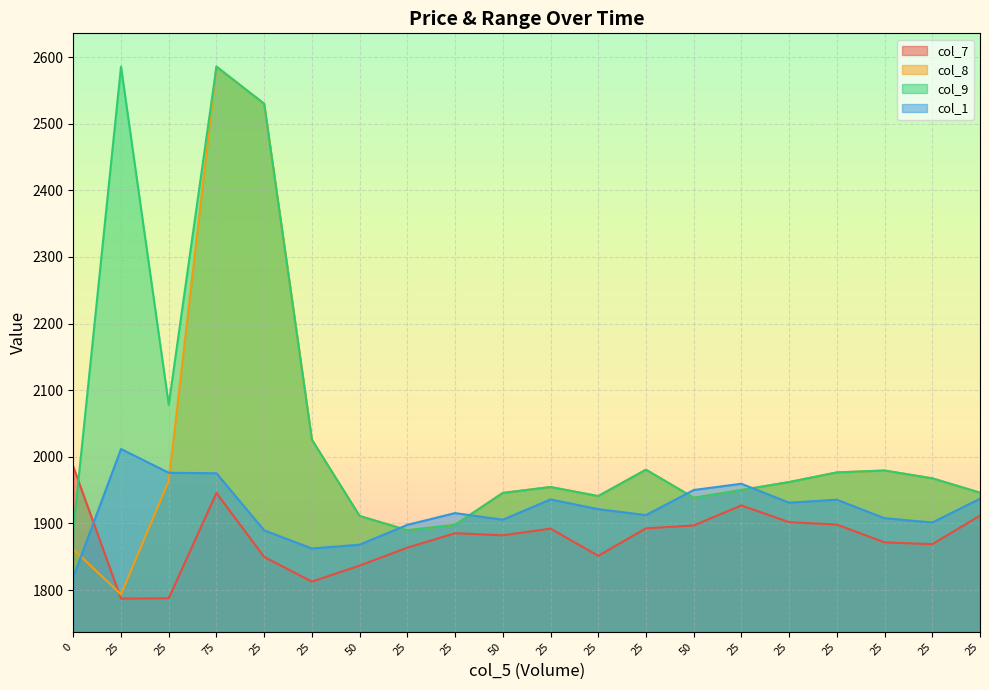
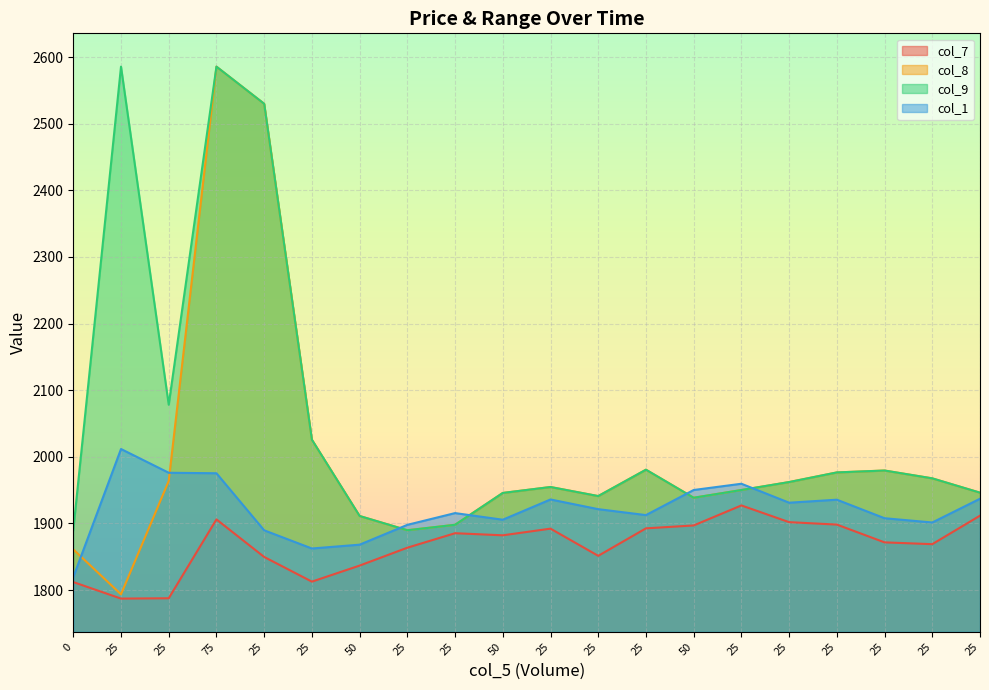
col_7, 0: 1990 -> 1810
col_7, 75: 1950 -> 1910
